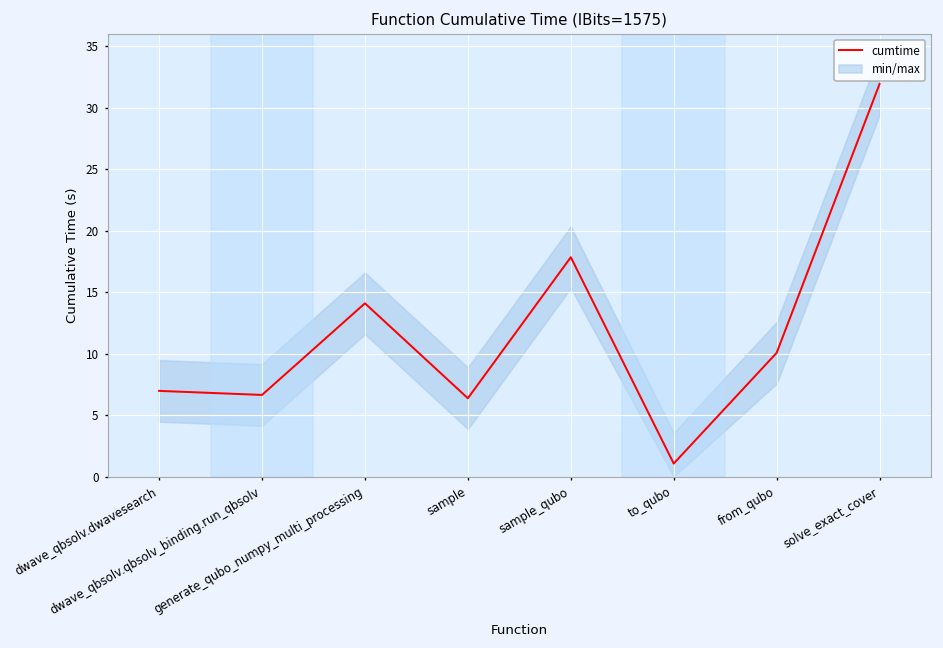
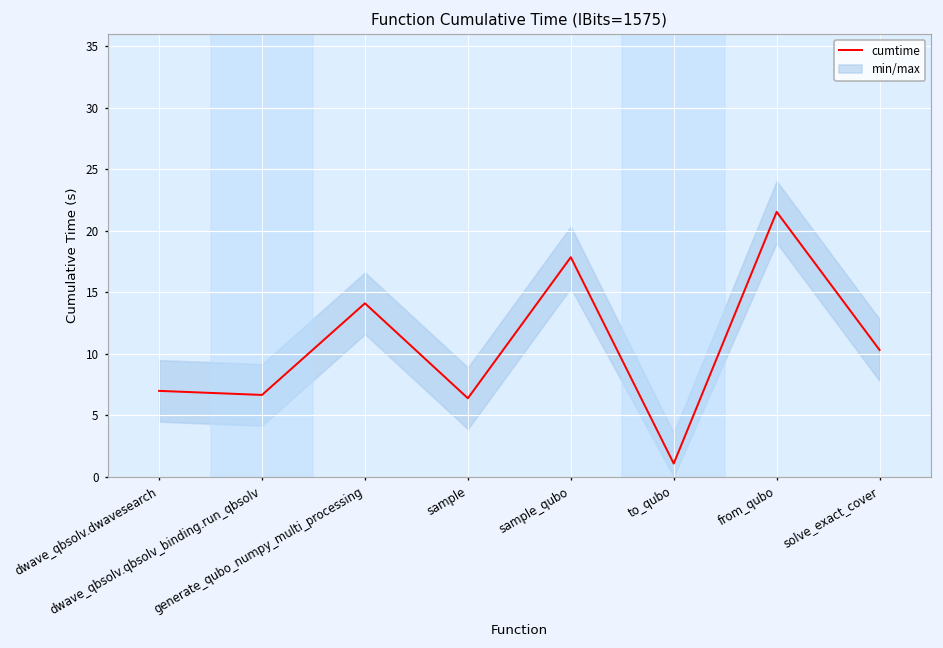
cumtime, from_qubo: 10.1 -> 21.5
cumtime, solve_exact_cover: 31.9 -> 10.3
